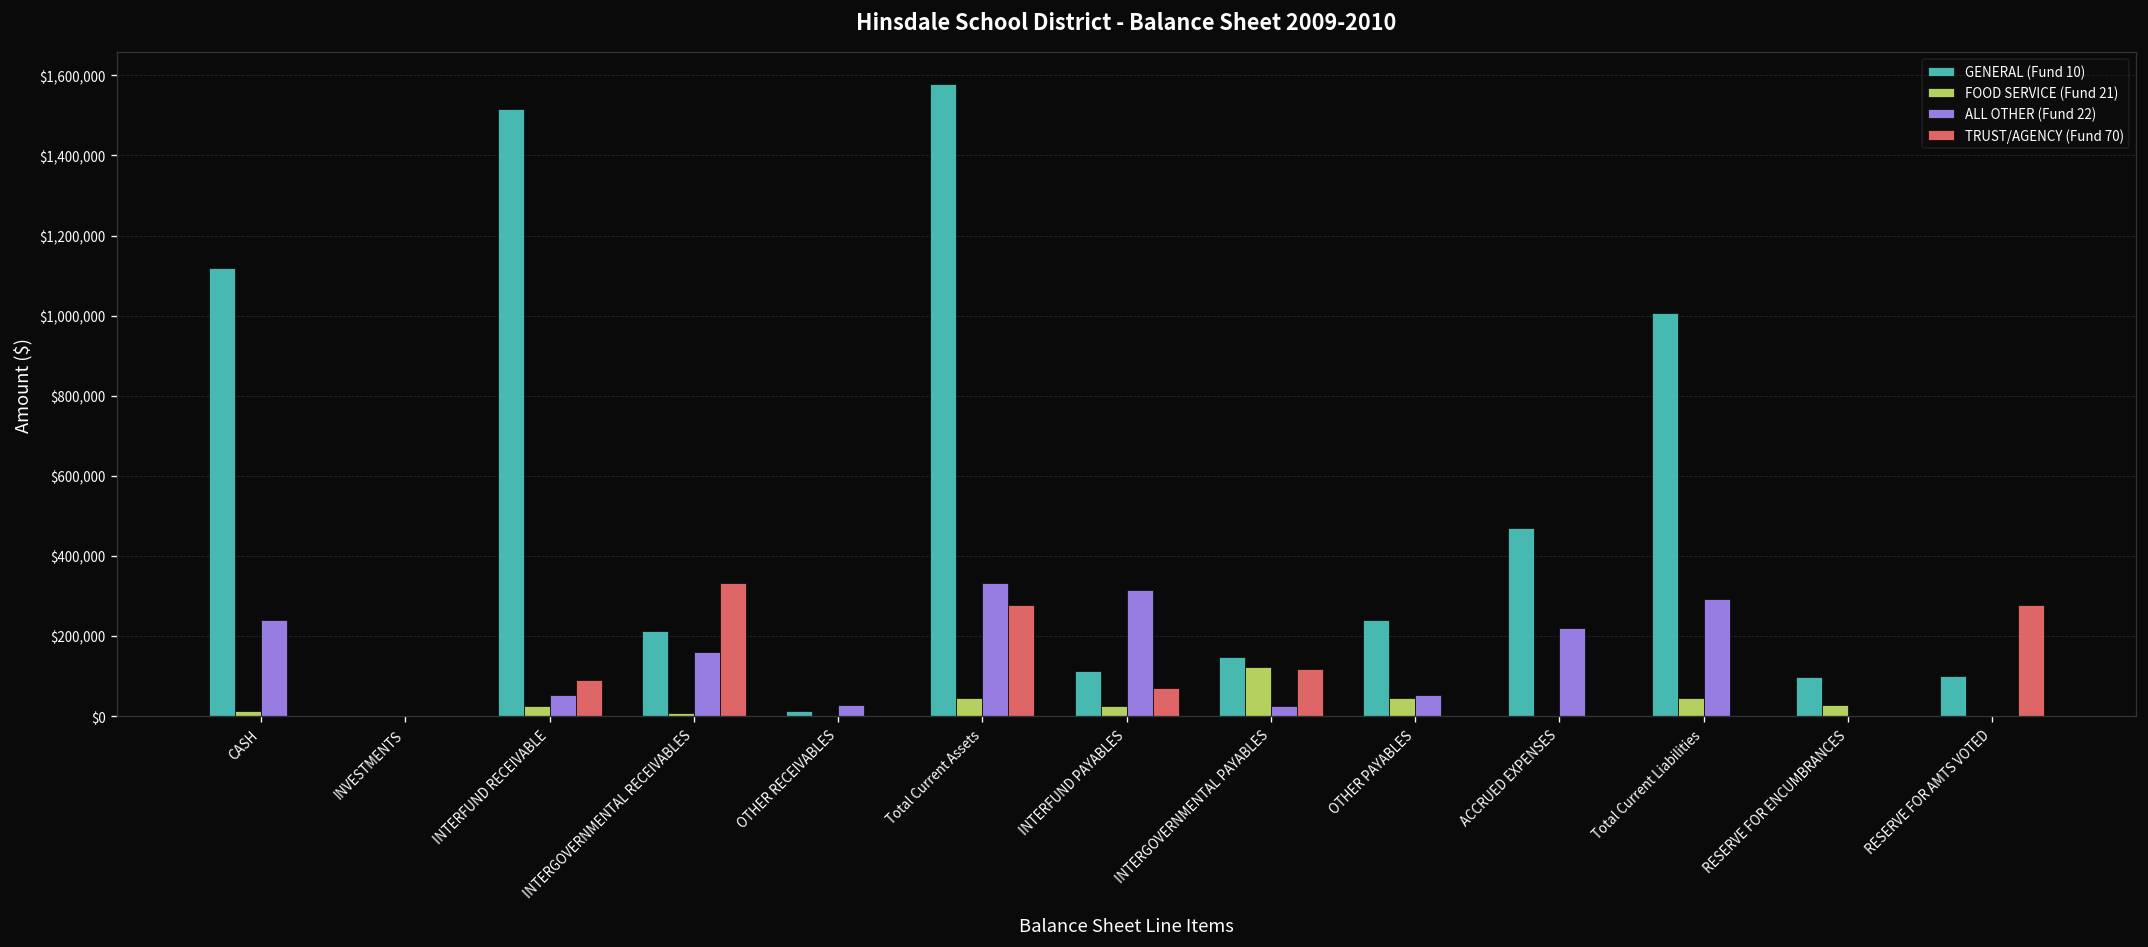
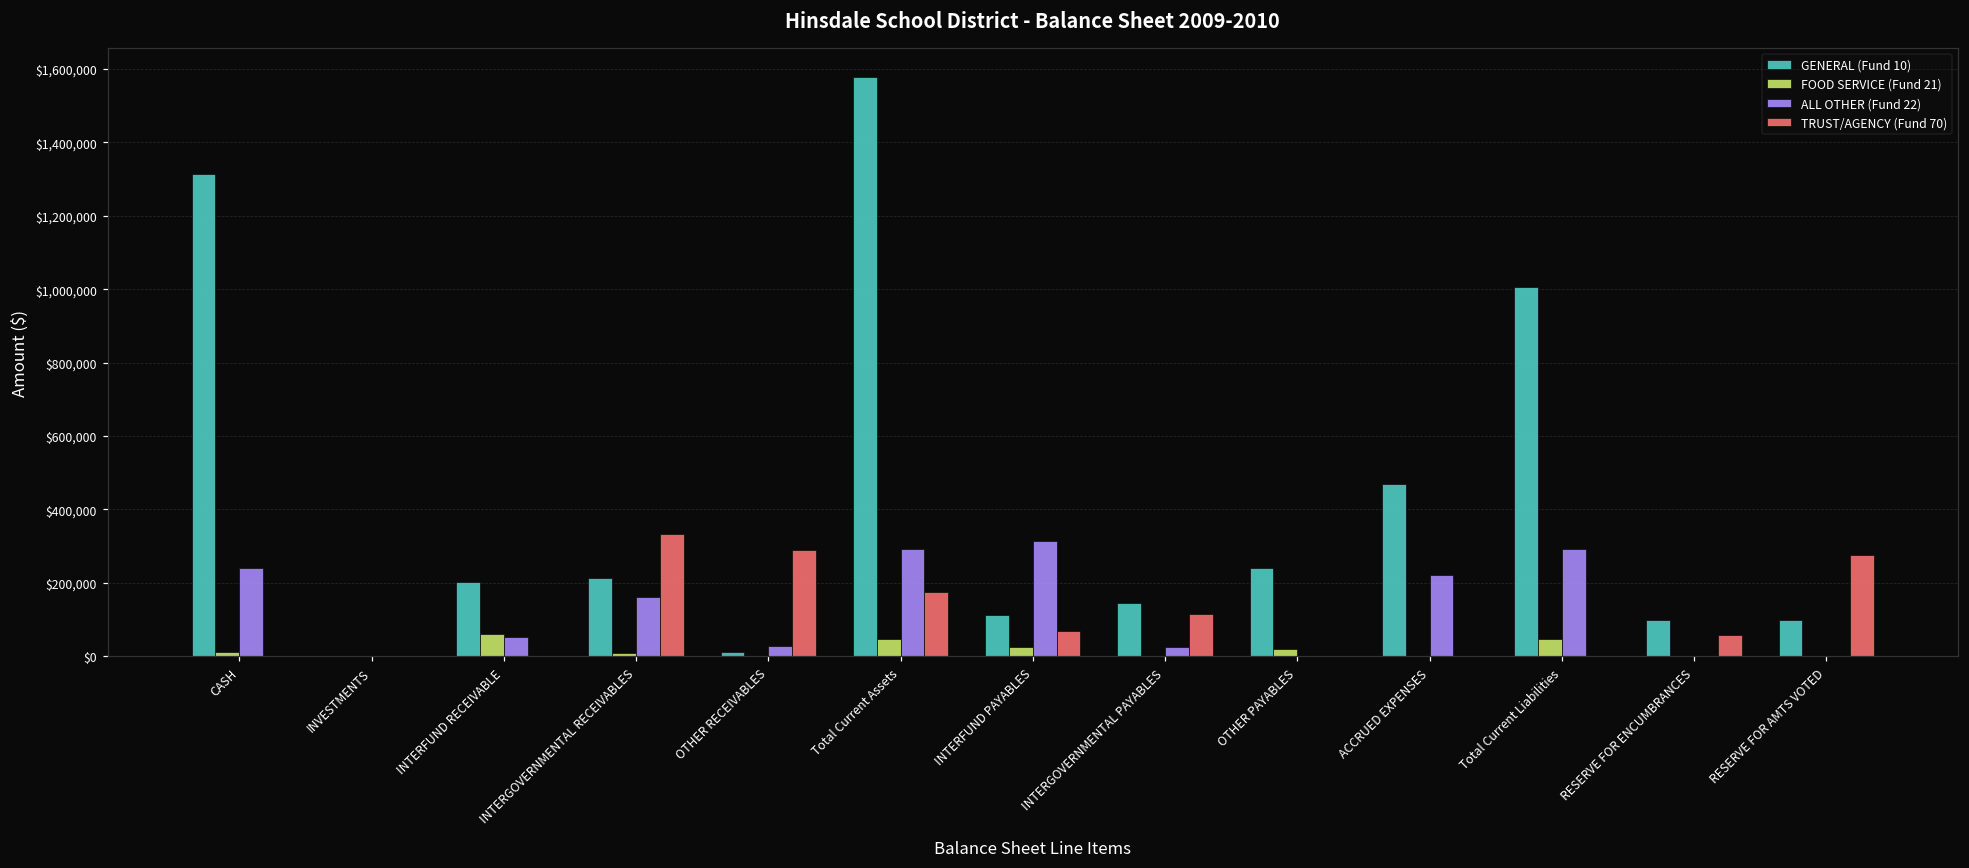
GENERAL (Fund 10), CASH: $1,120,000 -> $1,320,000
GENERAL (Fund 10), INTERFUND RECEIVABLE: $1,520,000 -> $200,000
FOOD SERVICE (Fund 21), INTERFUND RECEIVABLE: $30,000 -> $60,000
TRUST/AGENCY (Fund 70), INTERFUND RECEIVABLE: $90,000 -> $0
TRUST/AGENCY (Fund 70), OTHER RECEIVABLES: $0 -> $290,000
ALL OTHER (Fund 22), Total Current Assets: $330,000 -> $290,000
TRUST/AGENCY (Fund 70), Total Current Assets: $280,000 -> $180,000
FOOD SERVICE (Fund 21), INTERGOVERNMENTAL PAYABLES: $120,000 -> $0
FOOD SERVICE (Fund 21), OTHER PAYABLES: $50,000 -> $20,000
ALL OTHER (Fund 22), OTHER PAYABLES: $50,000 -> $0
FOOD SERVICE (Fund 21), RESERVE FOR ENCUMBRANCES: $30,000 -> $0
TRUST/AGENCY (Fund 70), RESERVE FOR ENCUMBRANCES: $0 -> $60,000
